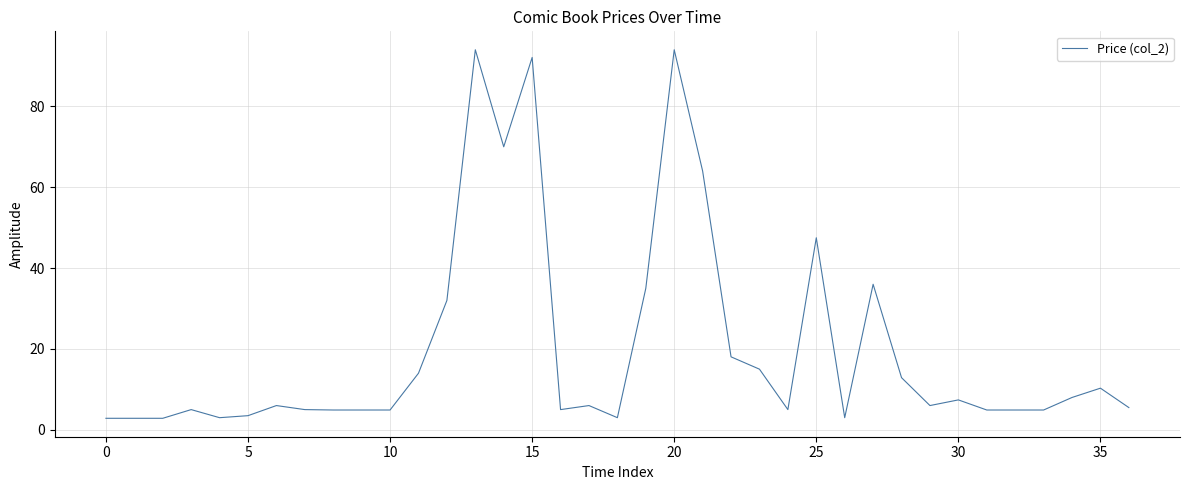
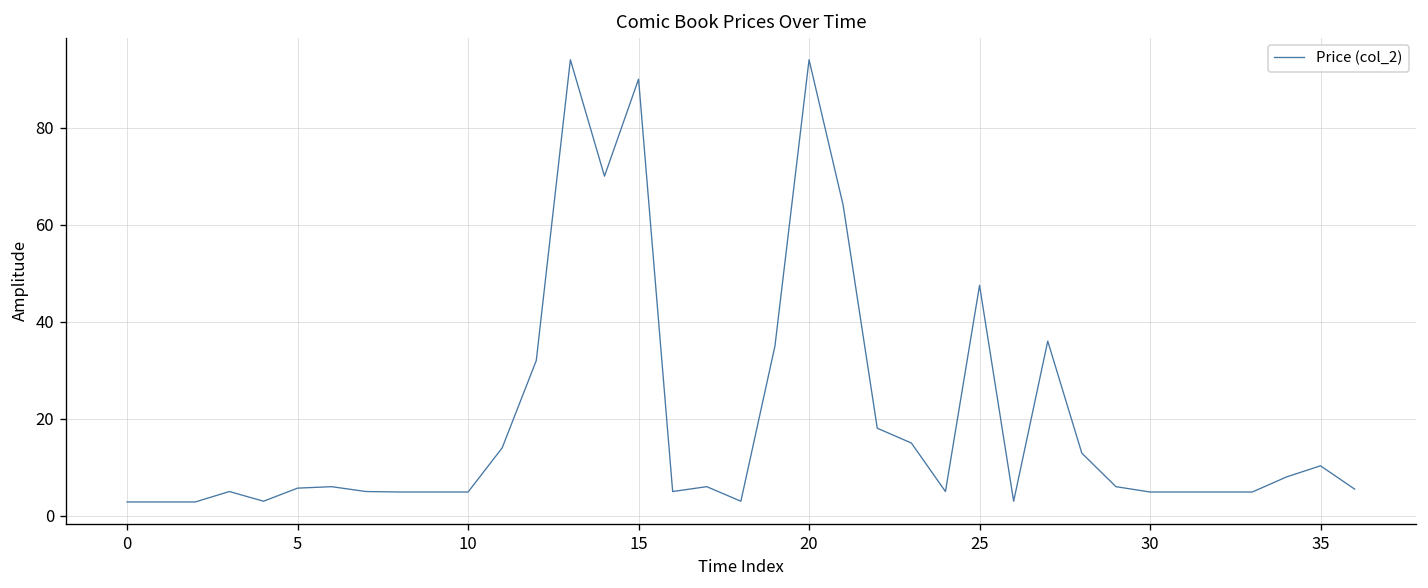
5: 4 -> 6
15: 92 -> 90
30: 7 -> 5
